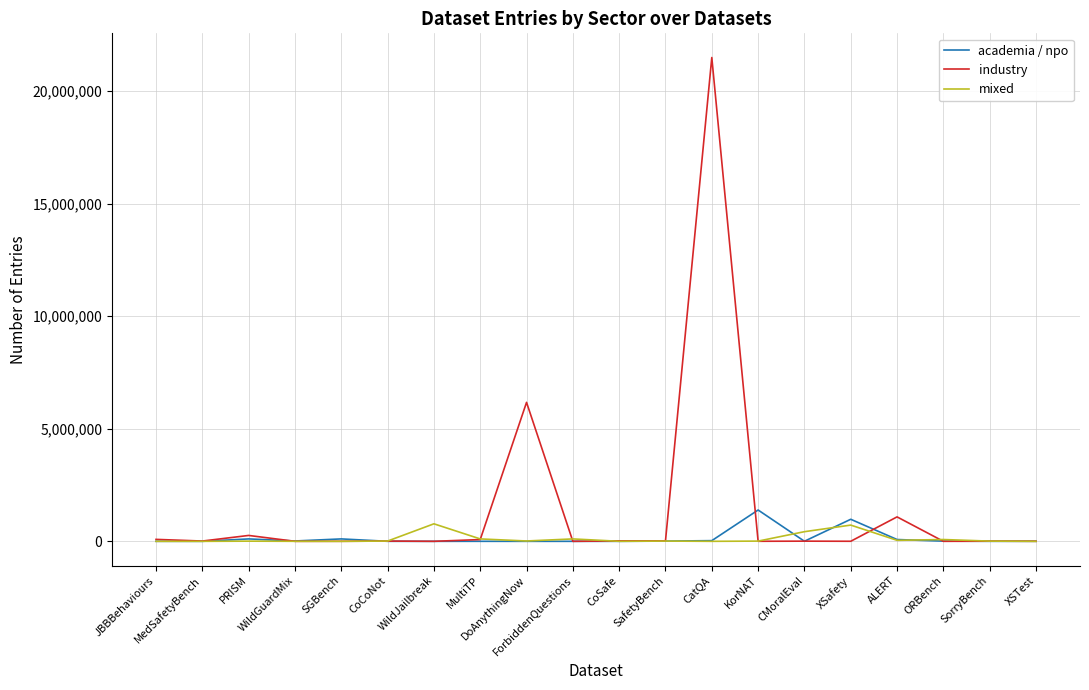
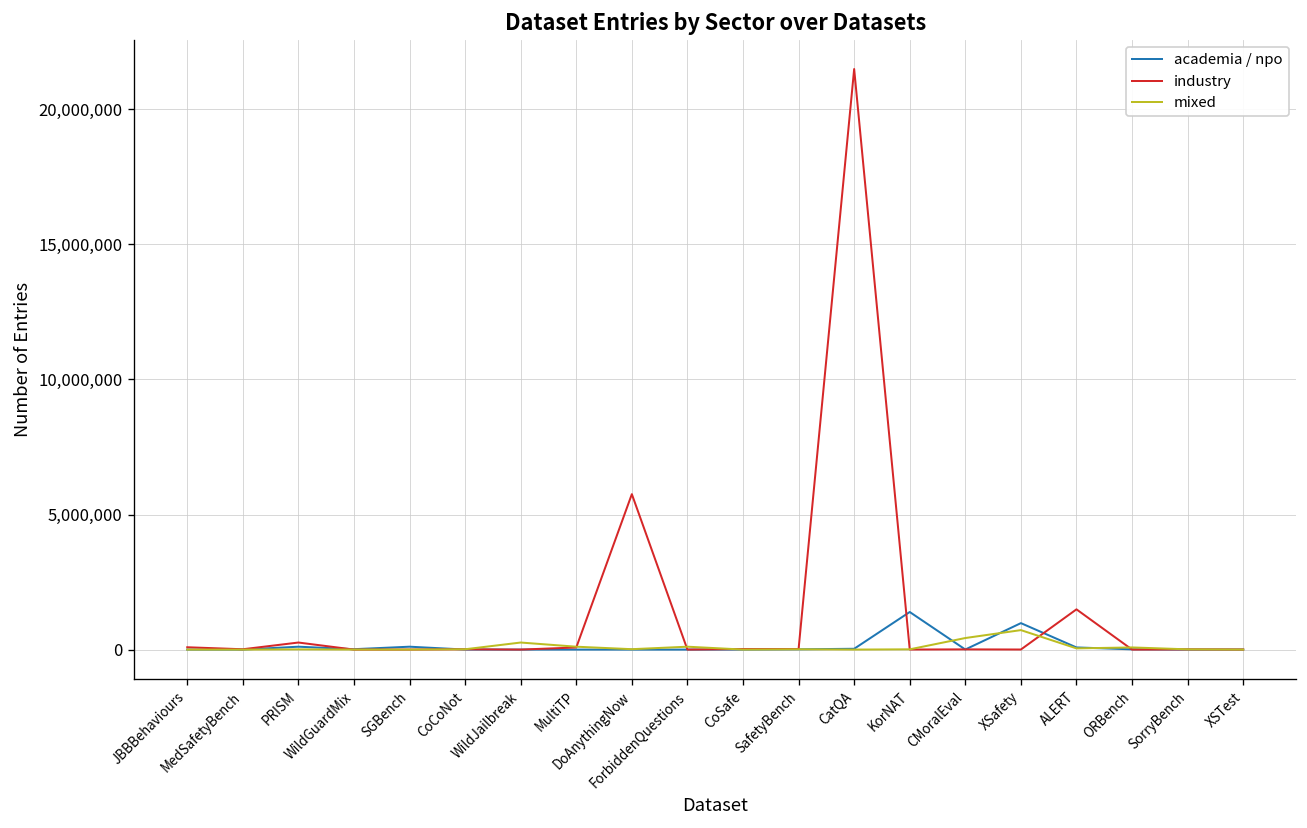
mixed, WildJailbreak: 800,000 -> 300,000
industry, DoAnythingNow: 6,200,000 -> 5,800,000
industry, ALERT: 1,100,000 -> 1,500,000
